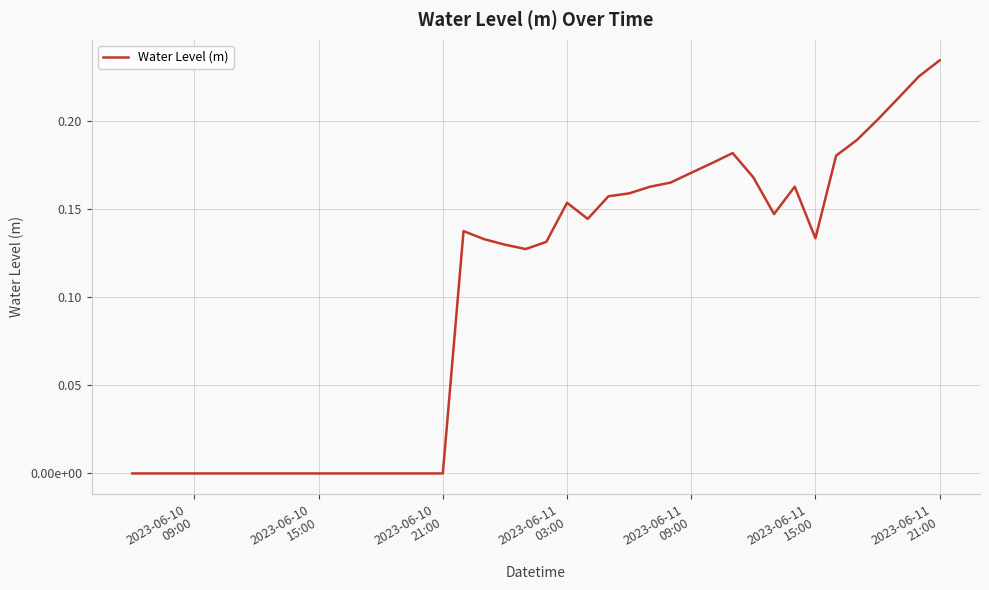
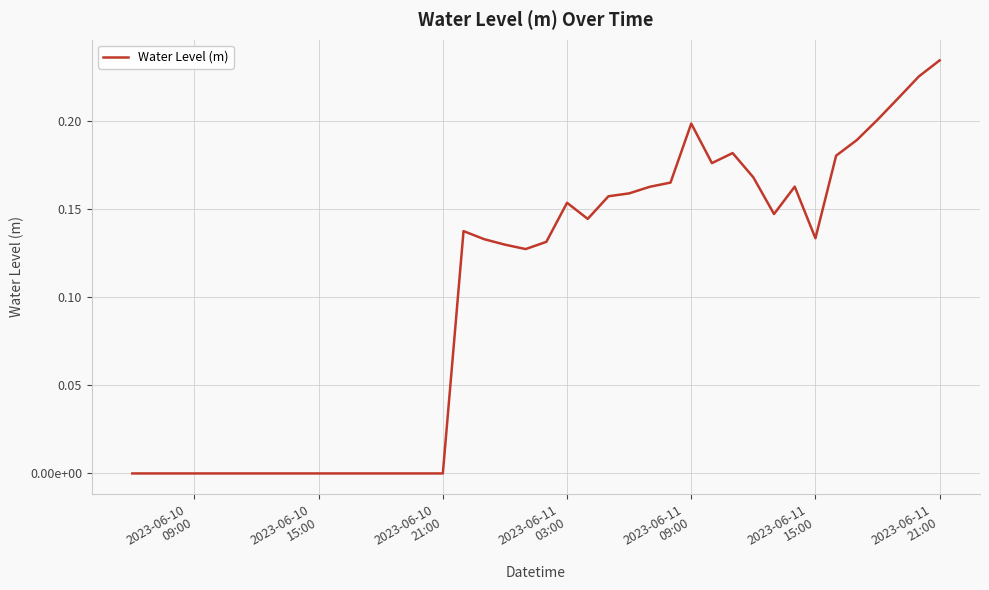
2023-06-11 09:00: 0.170 -> 0.198
